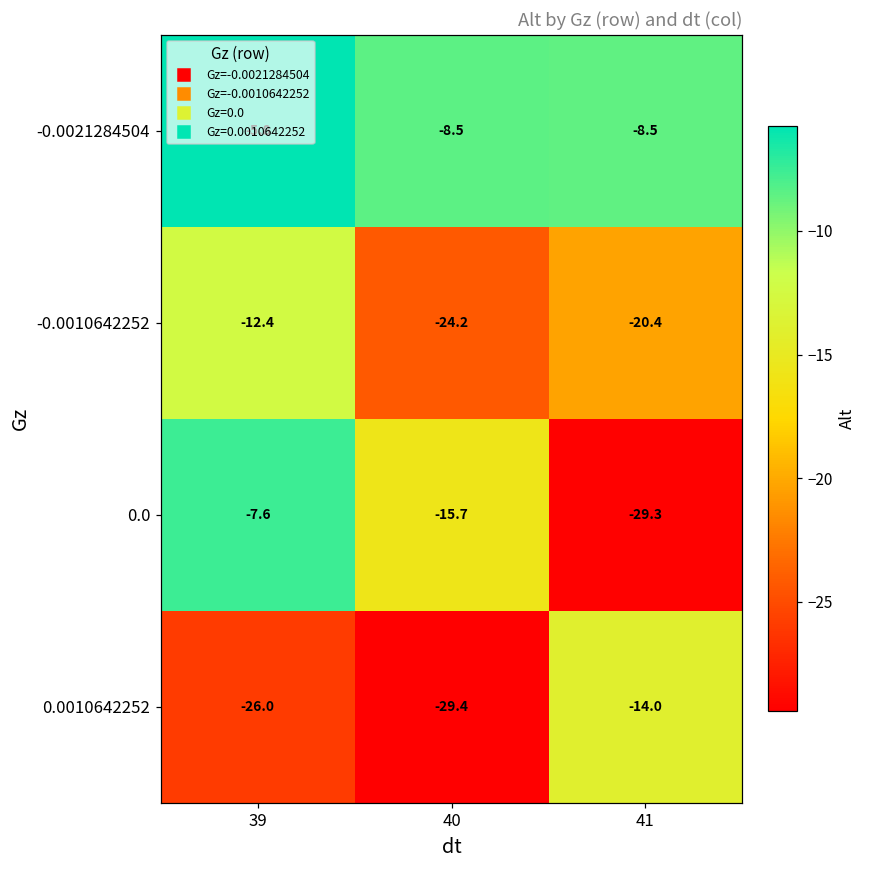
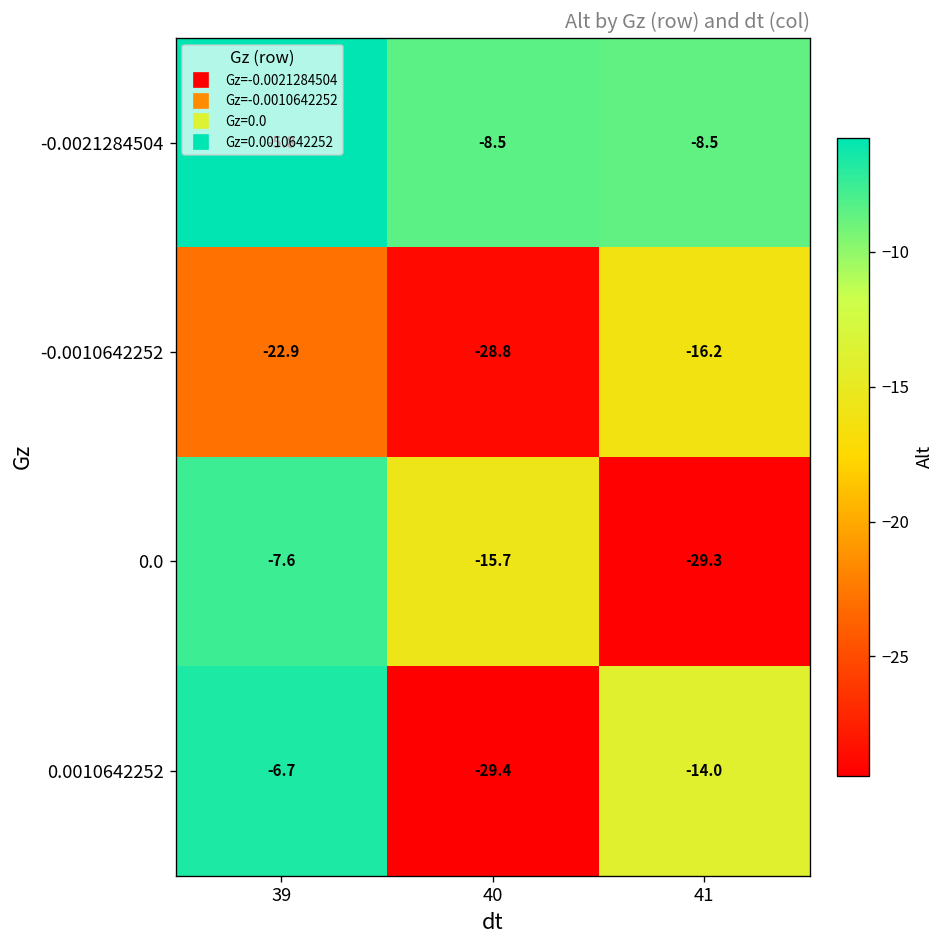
-0.0010642252, 39: -12.4 -> -22.9
-0.0010642252, 40: -24.2 -> -28.8
-0.0010642252, 41: -20.4 -> -16.2
0.0010642252, 39: -26.0 -> -6.7
